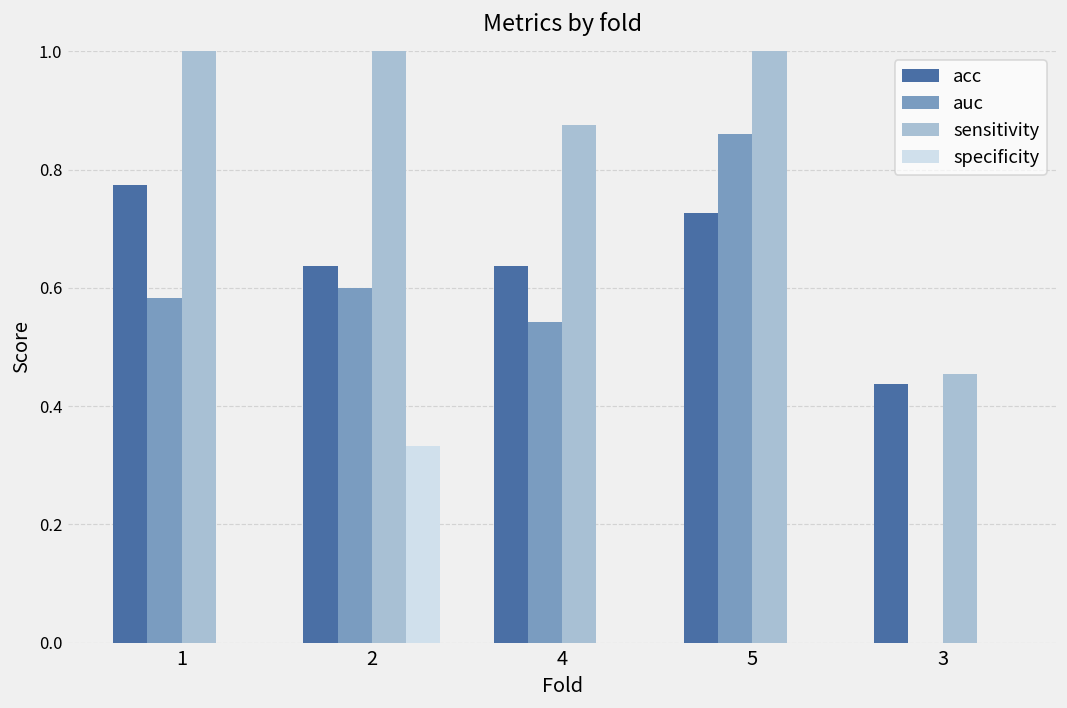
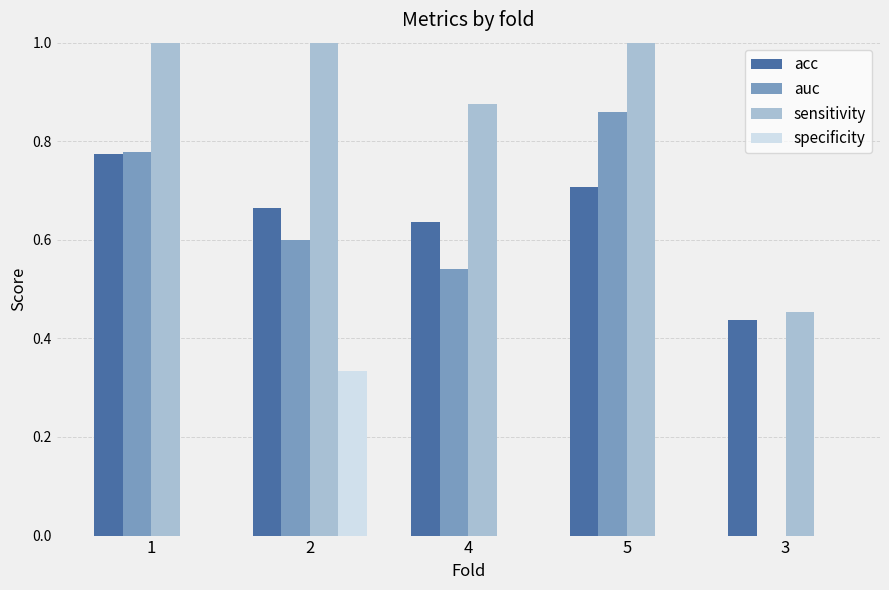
auc, 1: 0.58 -> 0.78
acc, 2: 0.64 -> 0.66
acc, 5: 0.73 -> 0.71
